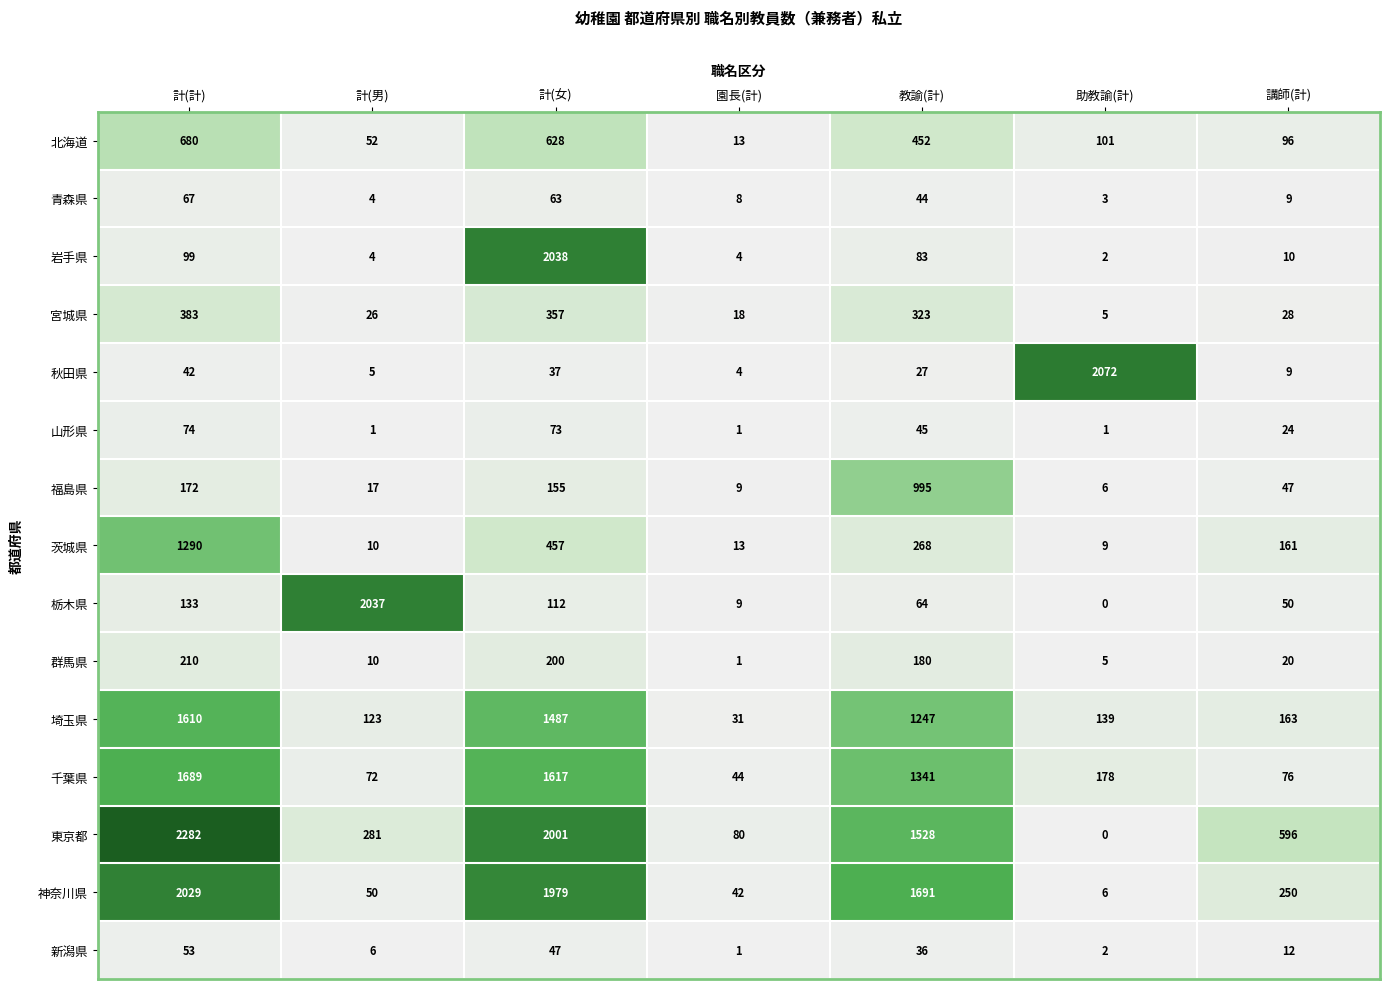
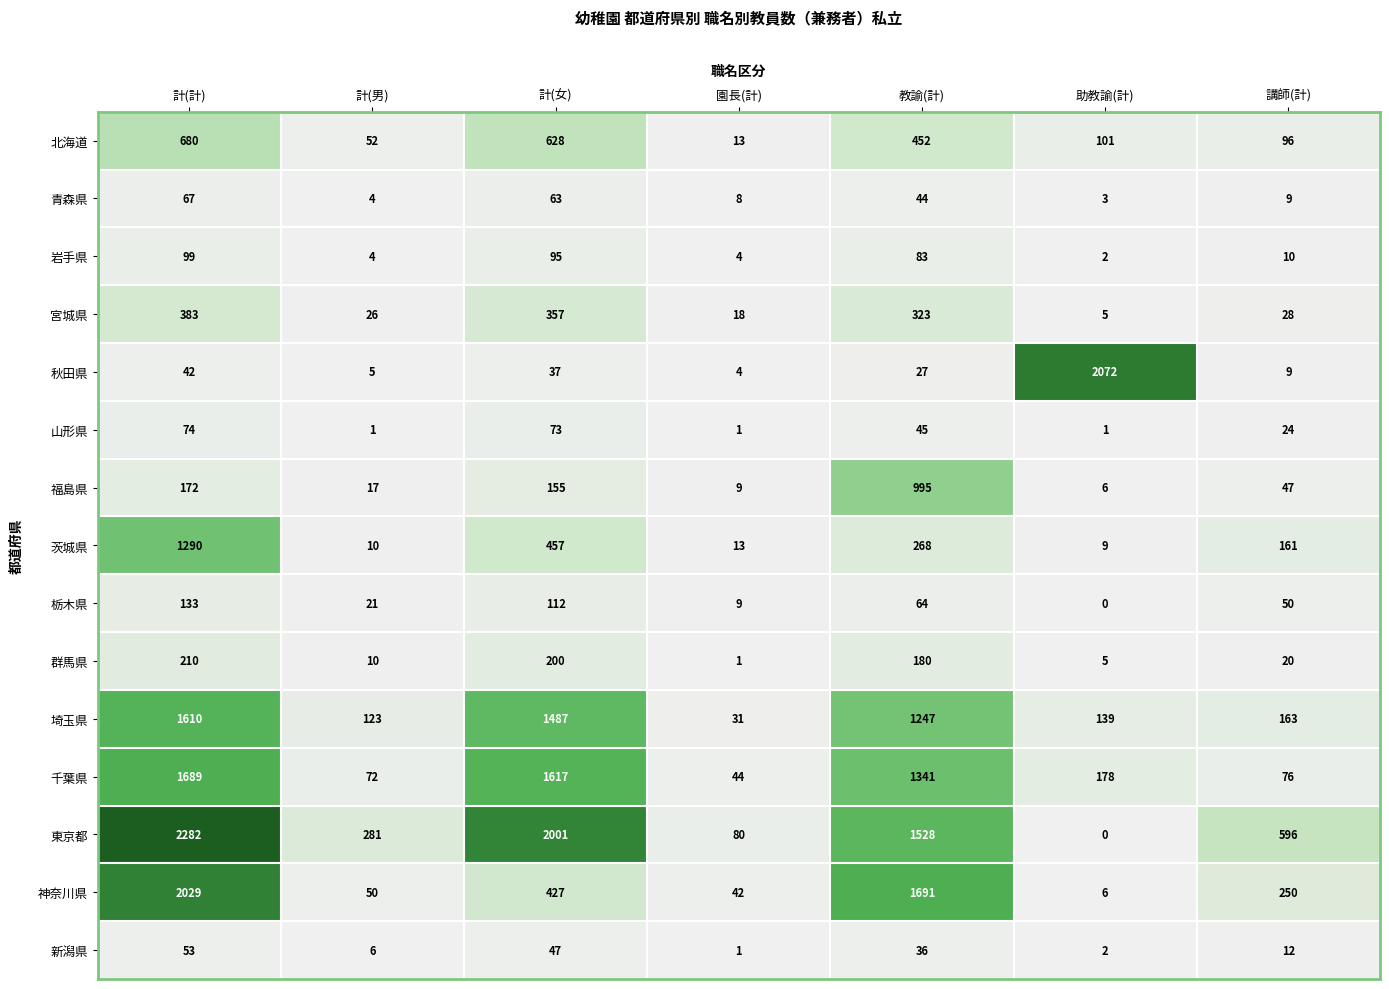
岩手県, 計(女): 2038 -> 95
栃木県, 計(男): 2037 -> 21
神奈川県, 計(女): 1979 -> 427
